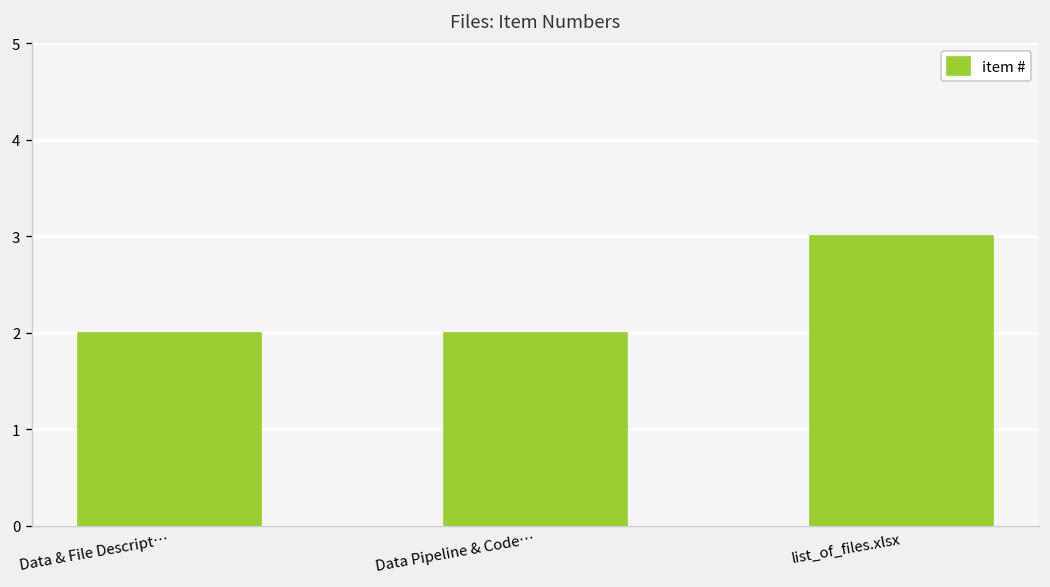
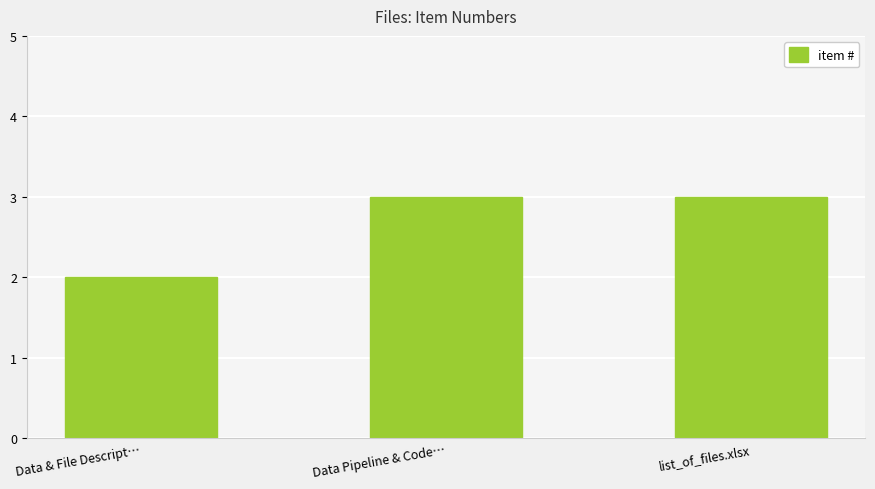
Data Pipeline & Code…: 2 -> 3
